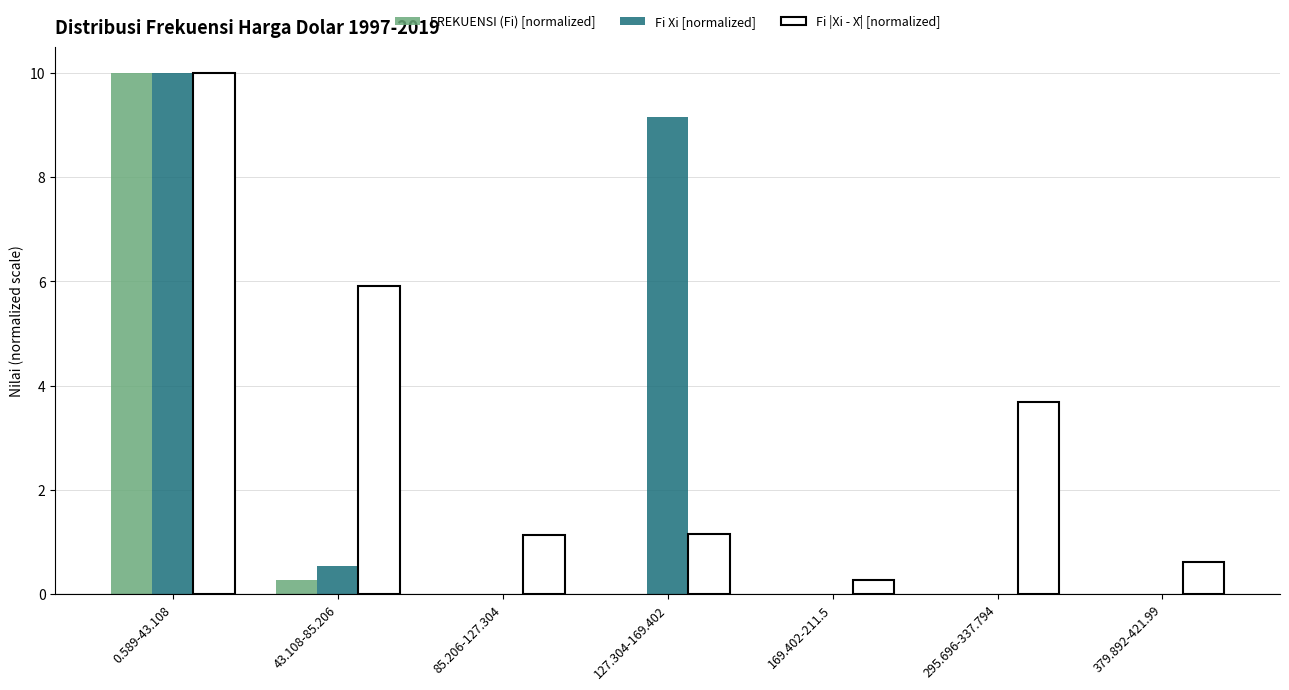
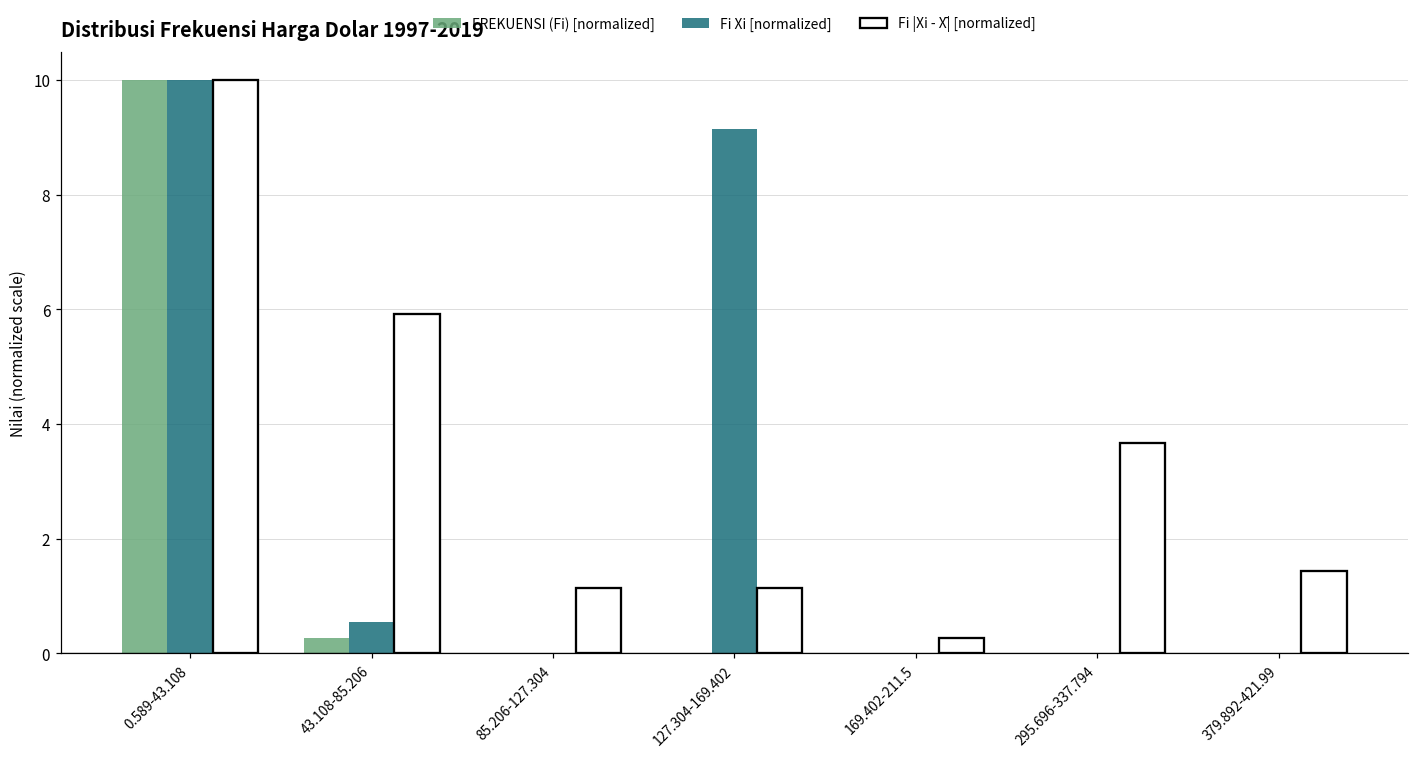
Fi |Xi - X̄| [normalized], 379.892-421.99: 0.6 -> 1.4
